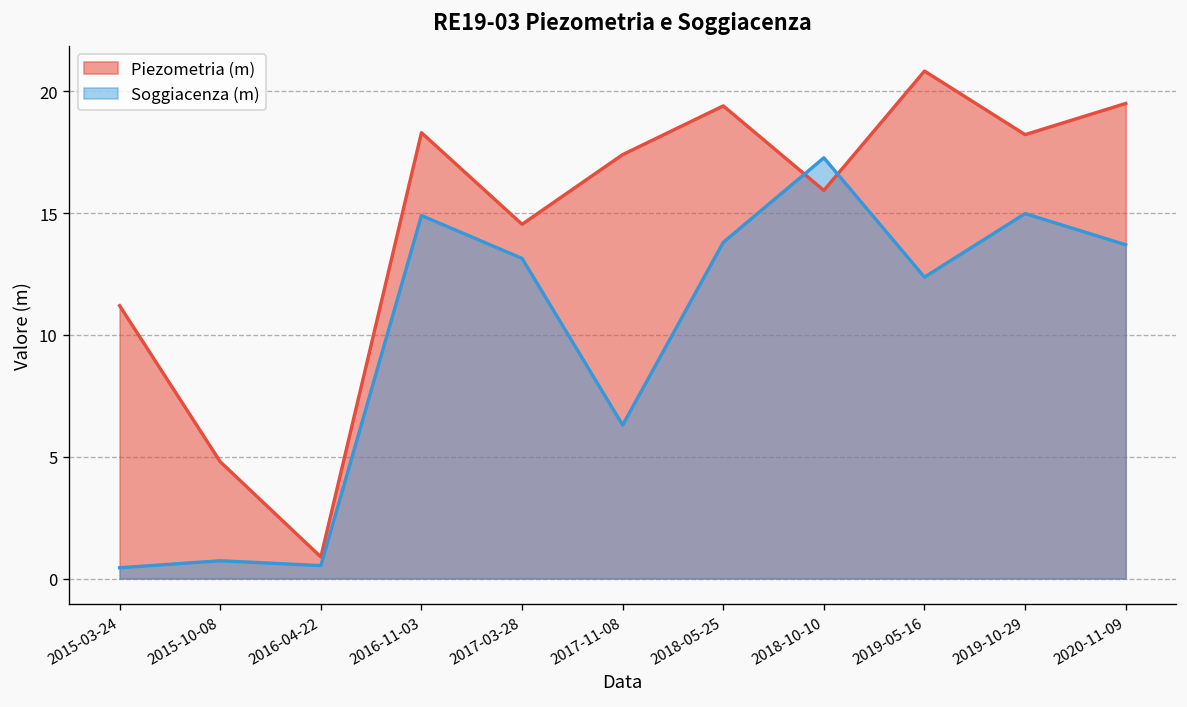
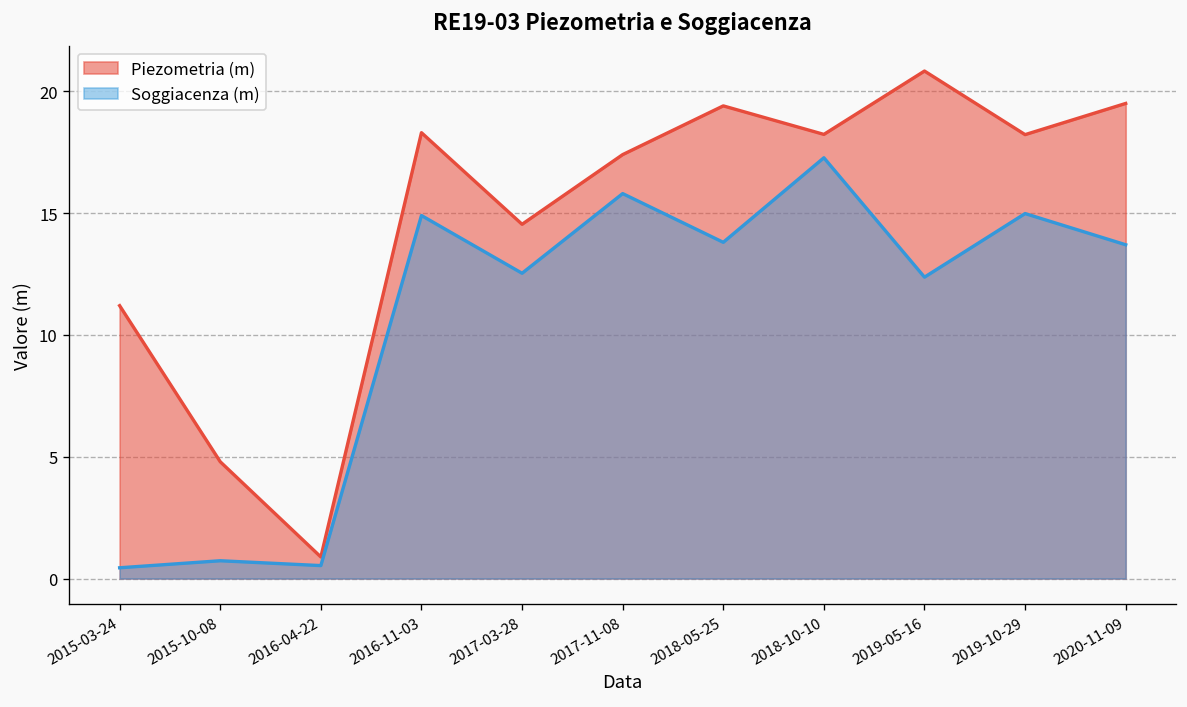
Soggiacenza (m), 2017-03-28: 13.1 -> 12.5
Soggiacenza (m), 2017-11-08: 6.3 -> 15.8
Piezometria (m), 2018-10-10: 15.9 -> 18.2
